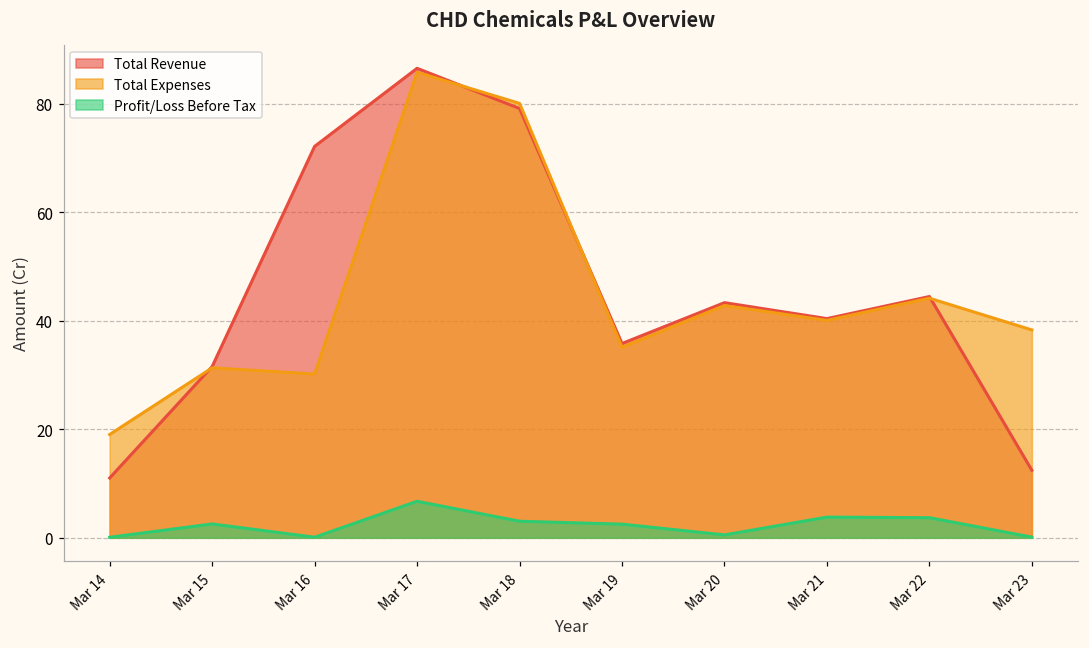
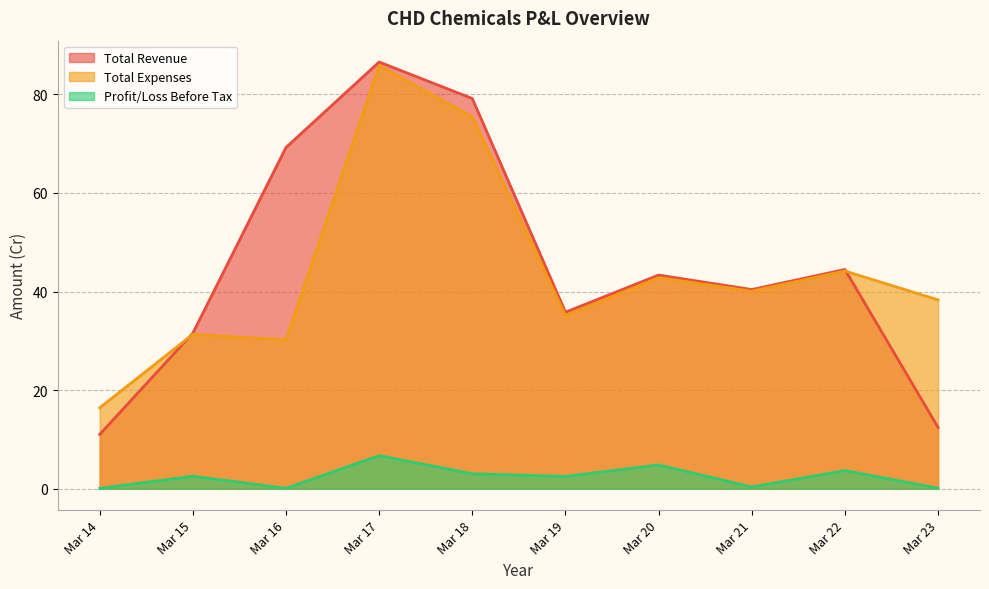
Total Expenses, Mar 14: 19 -> 16
Total Revenue, Mar 16: 72 -> 69
Total Expenses, Mar 18: 80 -> 75
Profit/Loss Before Tax, Mar 20: 1 -> 5
Profit/Loss Before Tax, Mar 21: 4 -> 0
